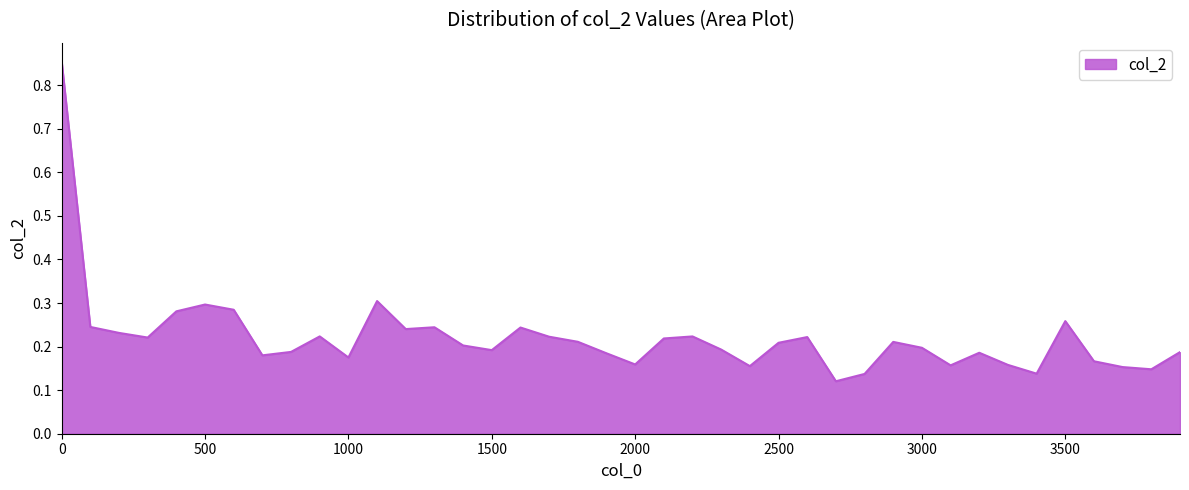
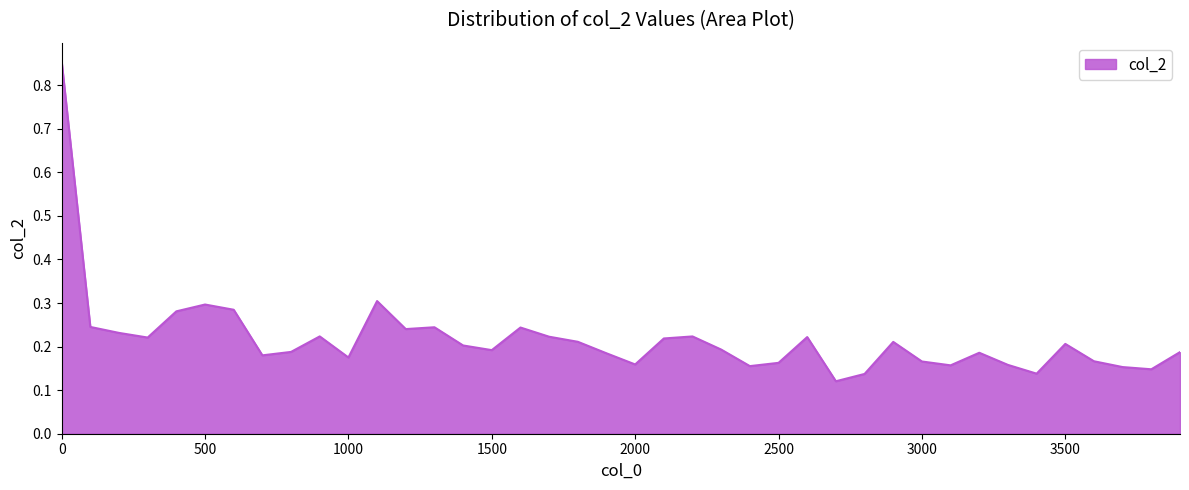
2500: 0.21 -> 0.16
3000: 0.20 -> 0.17
3500: 0.26 -> 0.21
